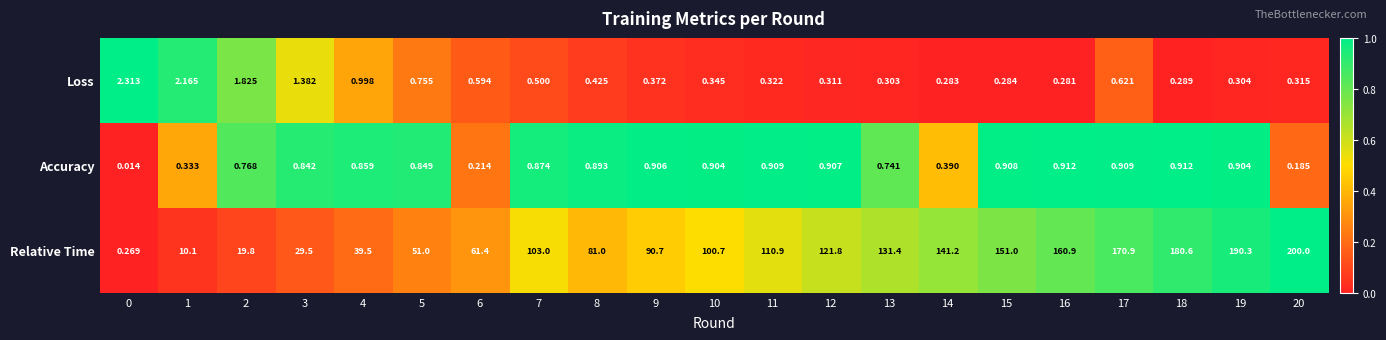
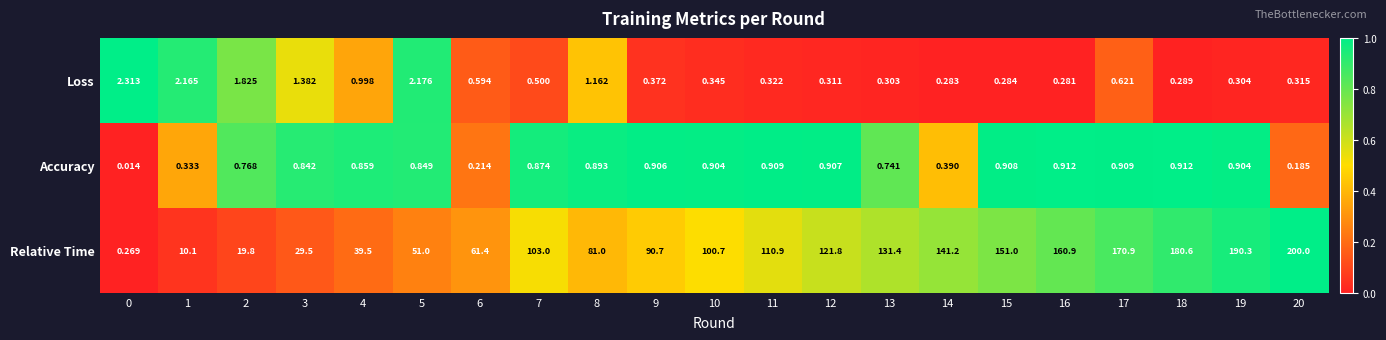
Loss, 5: 0.755 -> 2.176
Loss, 8: 0.425 -> 1.162
